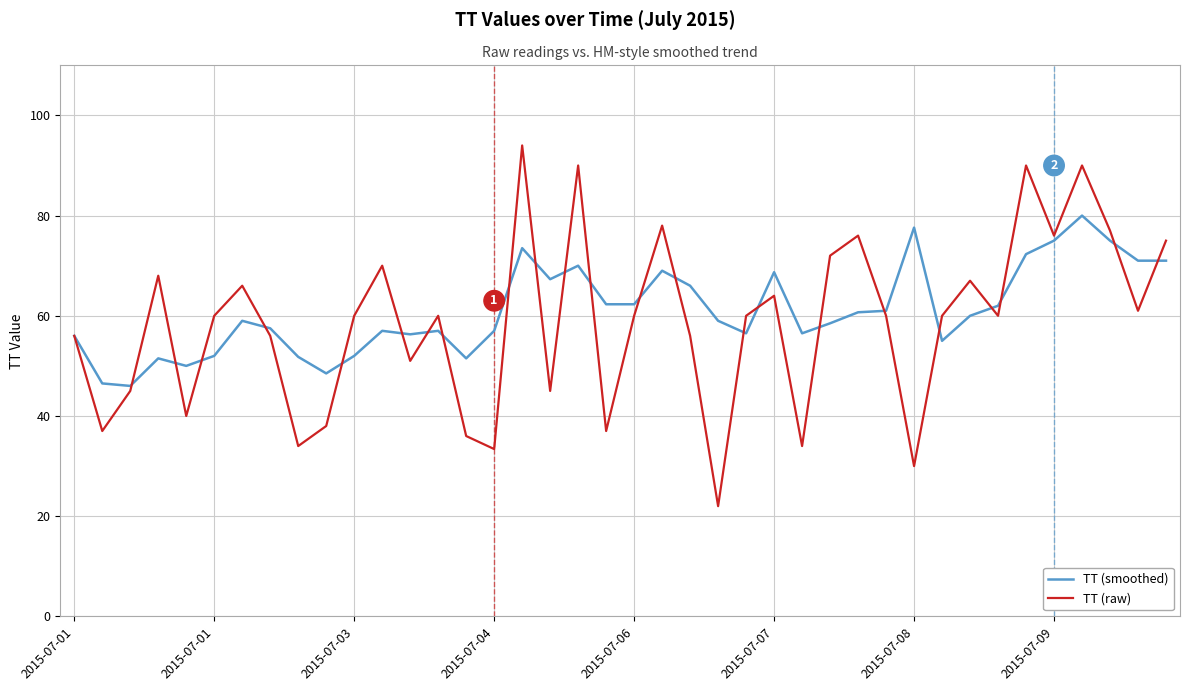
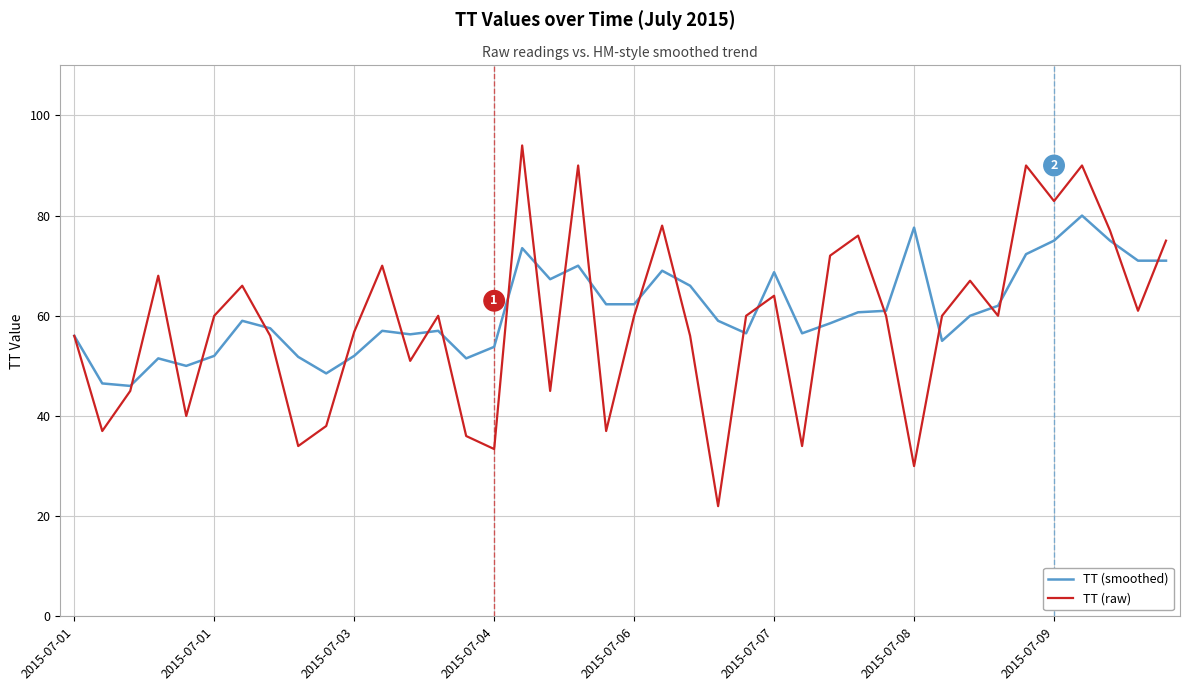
TT (raw), 2015-07-03: 60 -> 57
TT (smoothed), 2015-07-04: 57 -> 54
TT (raw), 2015-07-09: 76 -> 83
